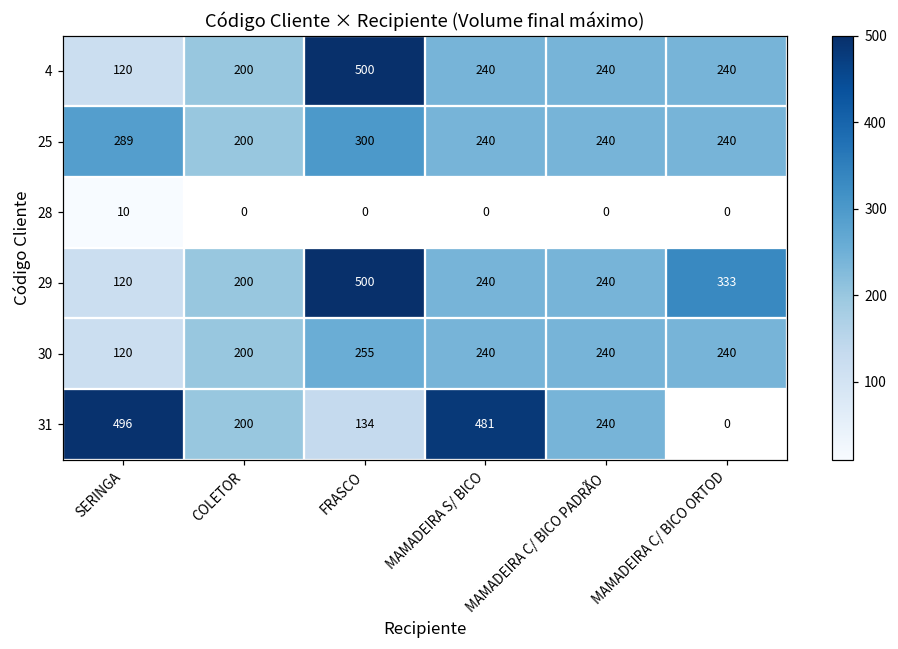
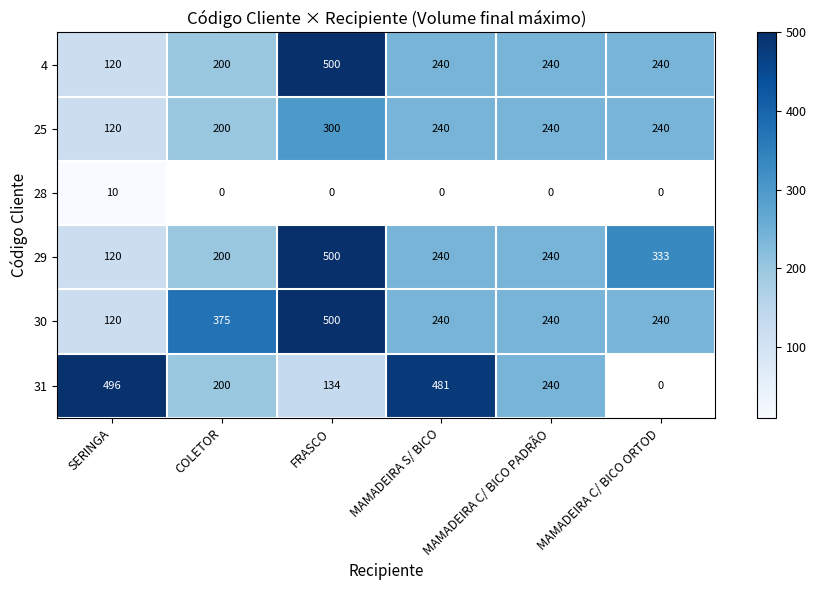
25, SERINGA: 289 -> 120
30, COLETOR: 200 -> 375
30, FRASCO: 255 -> 500
